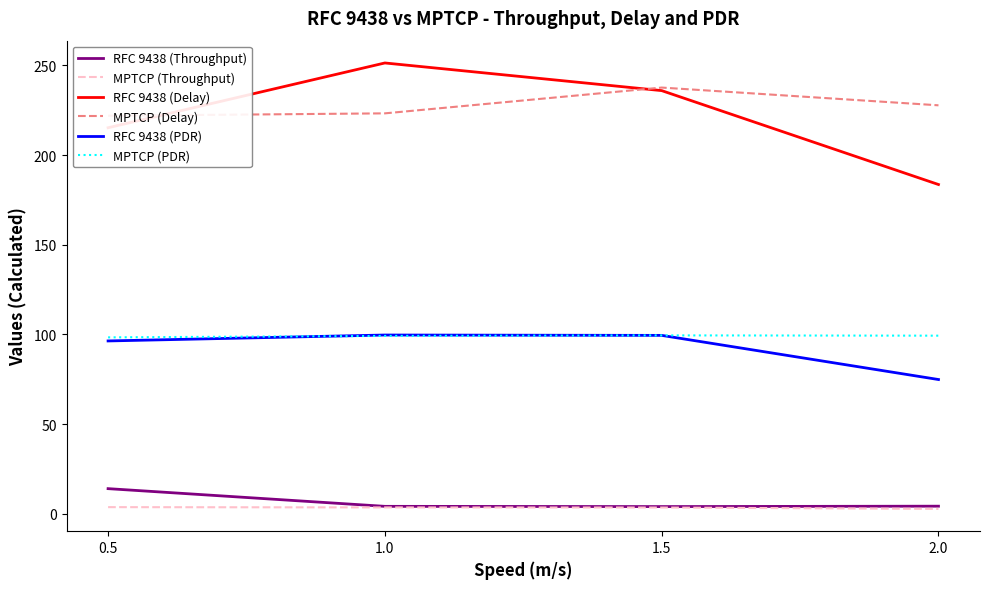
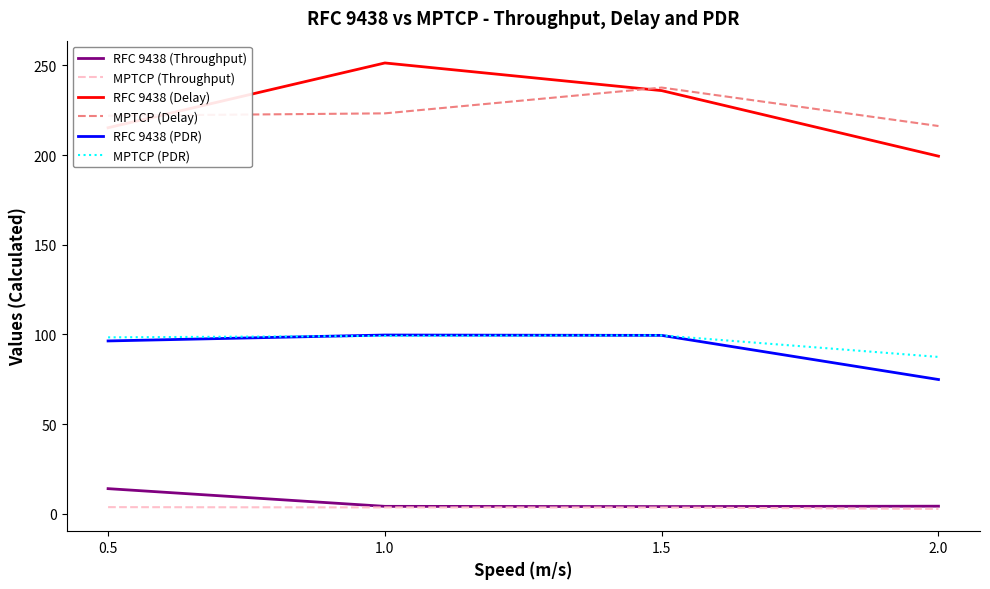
RFC 9438 (Delay), 2.0: 184 -> 199
MPTCP (Delay), 2.0: 228 -> 216
MPTCP (PDR), 2.0: 99 -> 87
